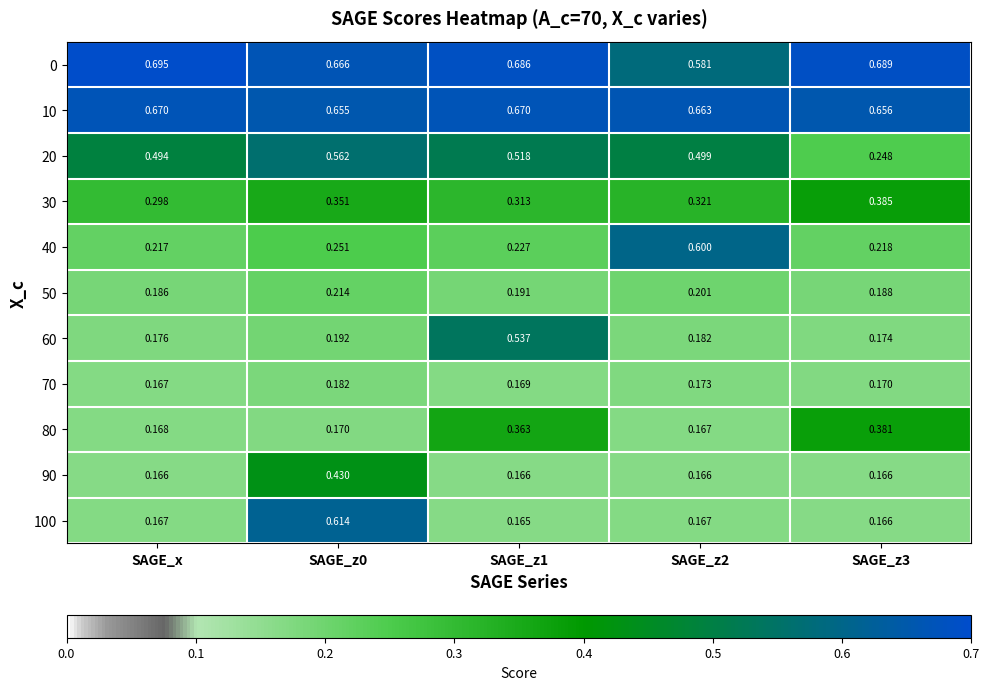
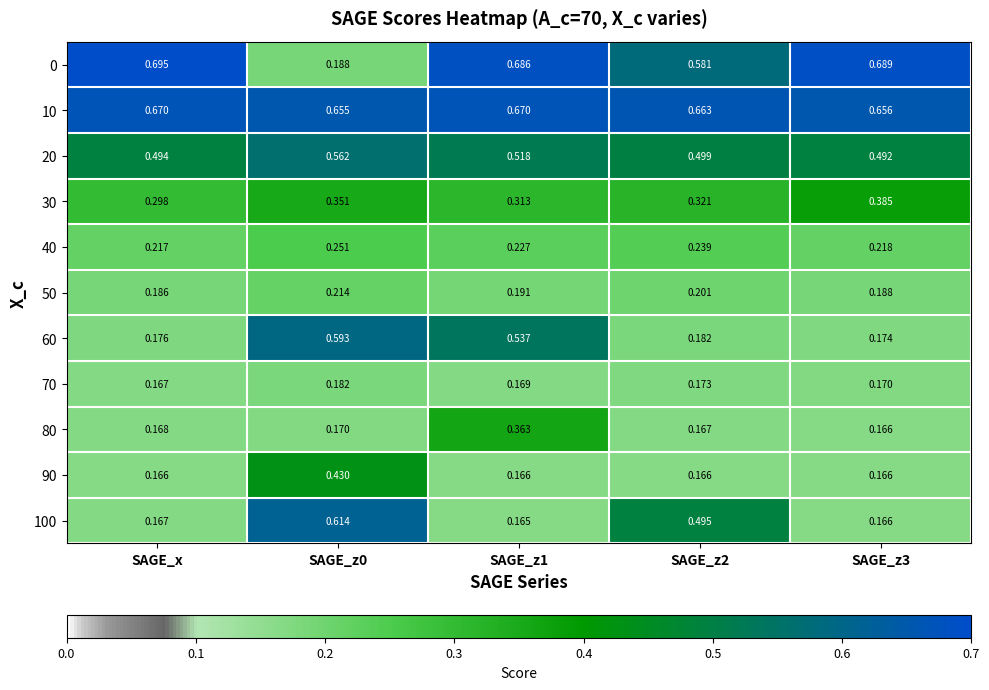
0, SAGE_z0: 0.666 -> 0.188
20, SAGE_z3: 0.248 -> 0.492
40, SAGE_z2: 0.600 -> 0.239
60, SAGE_z0: 0.192 -> 0.593
80, SAGE_z3: 0.381 -> 0.166
100, SAGE_z2: 0.167 -> 0.495
